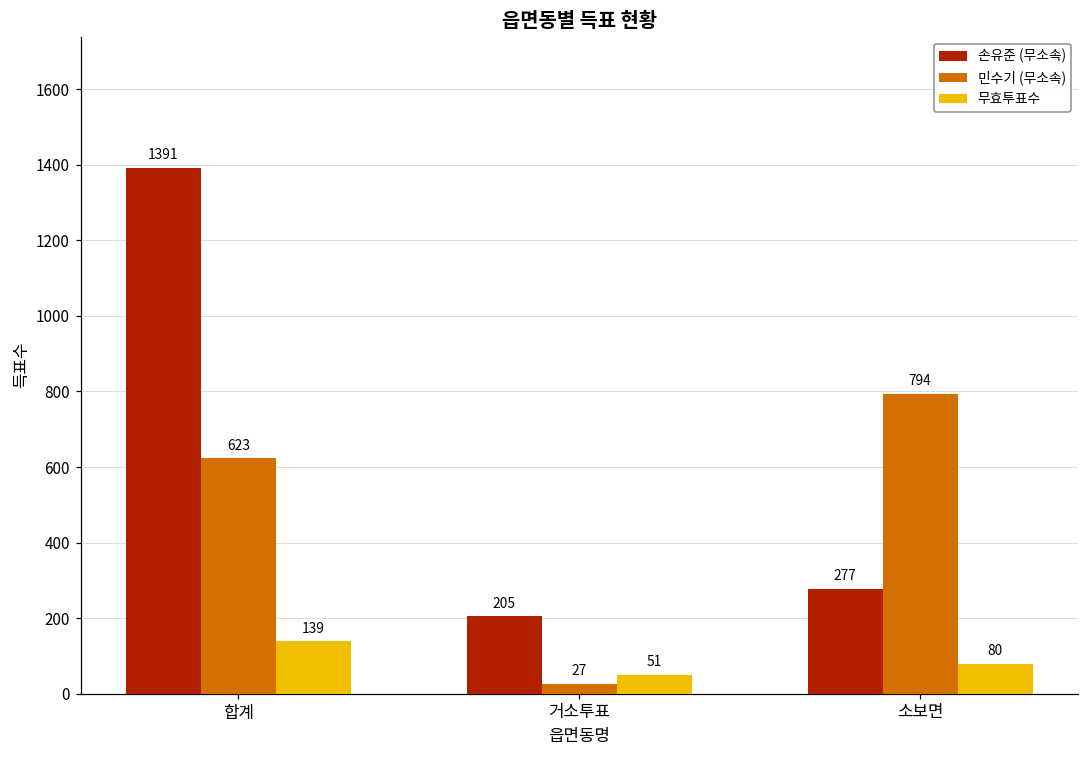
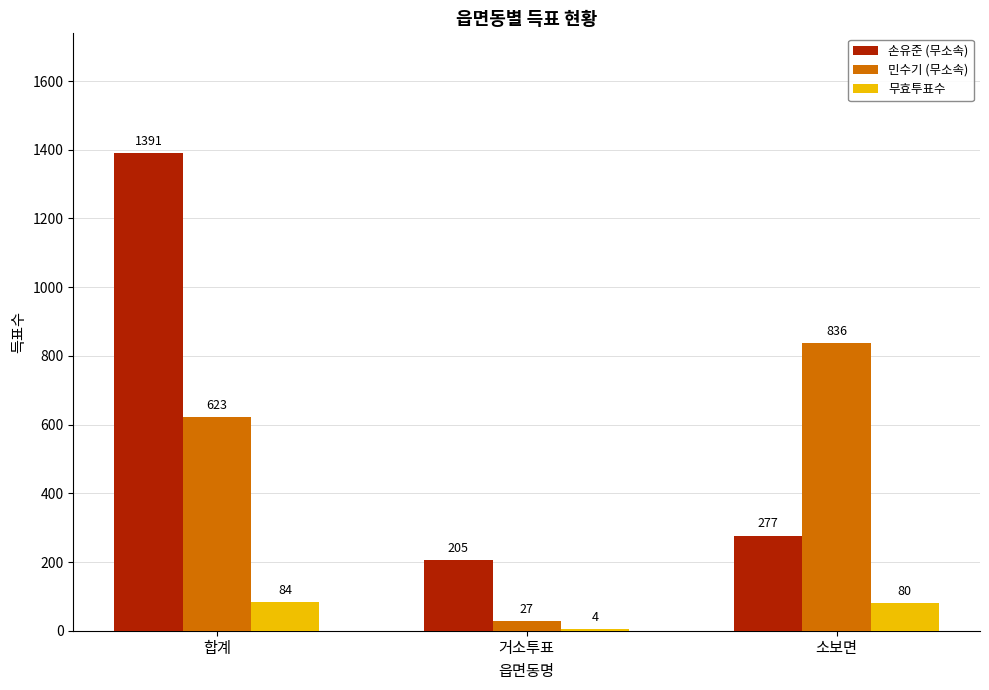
무효투표수, 합계: 139 -> 84
무효투표수, 거소투표: 51 -> 4
민수기 (무소속), 소보면: 794 -> 836
